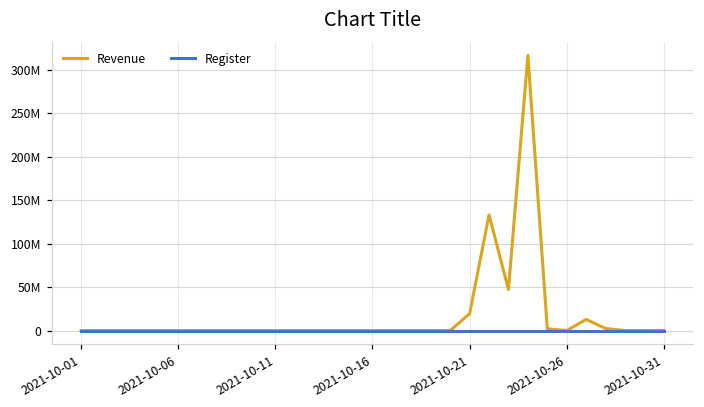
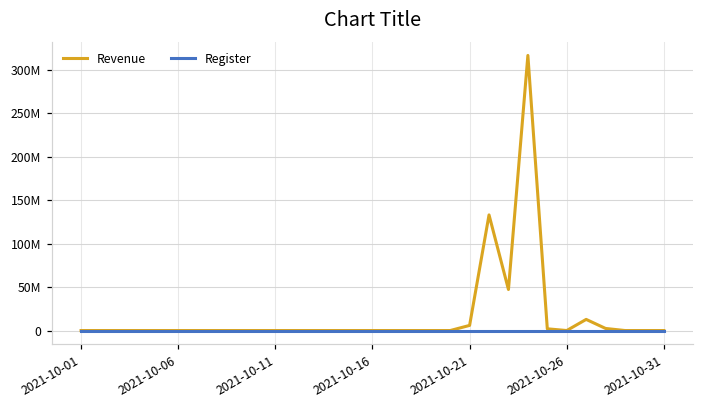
Revenue, 2021-10-21: 20000000 -> 10000000
